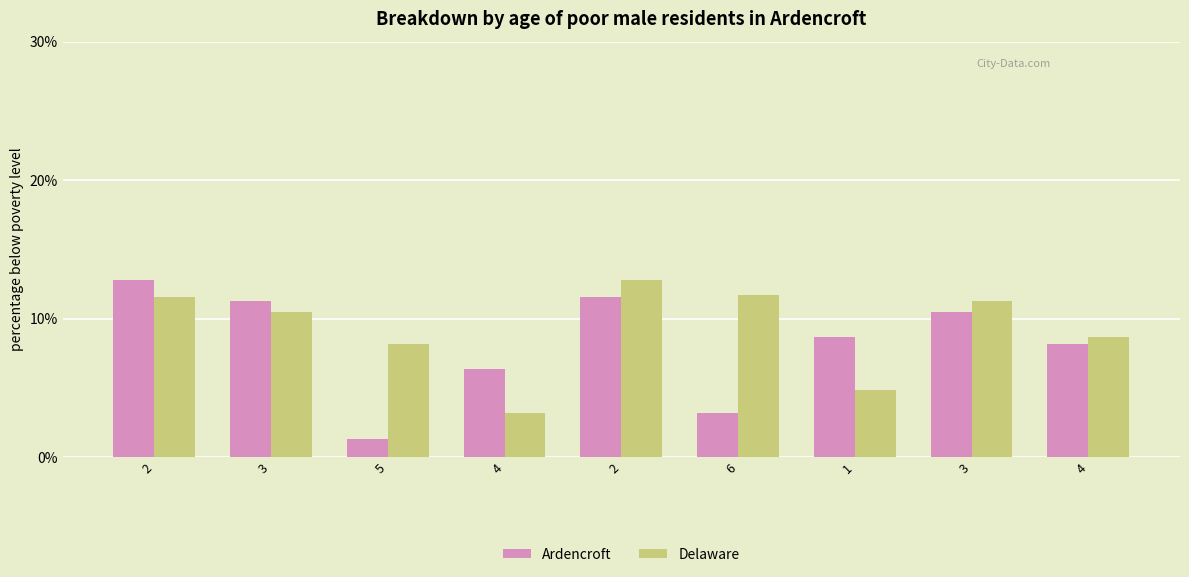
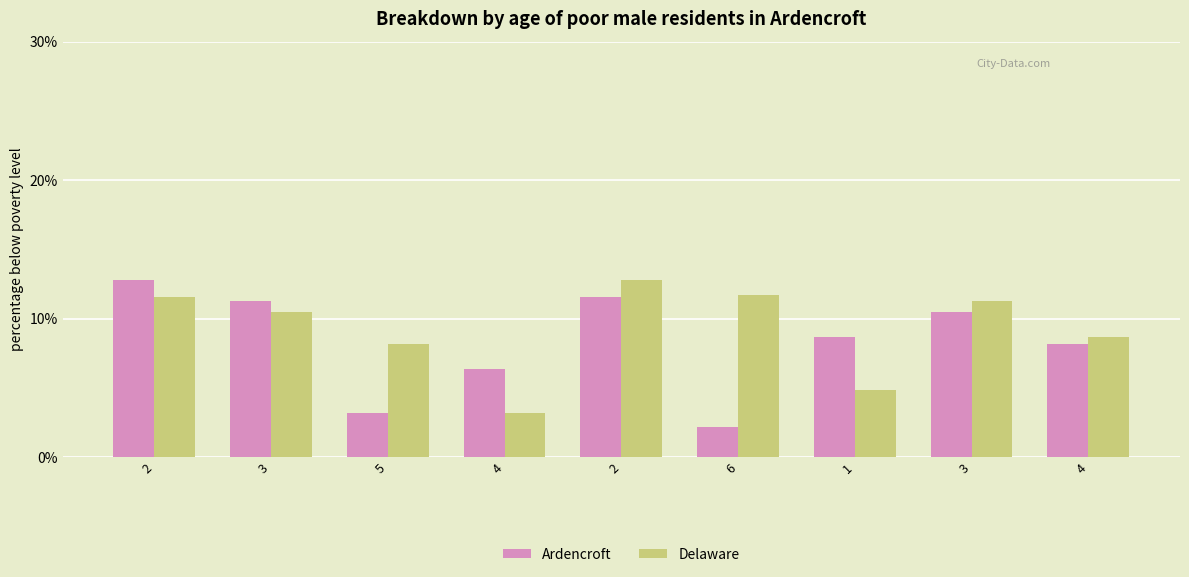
Ardencroft, 5: 1.3% -> 3.2%
Ardencroft, 6: 3.2% -> 2.2%
